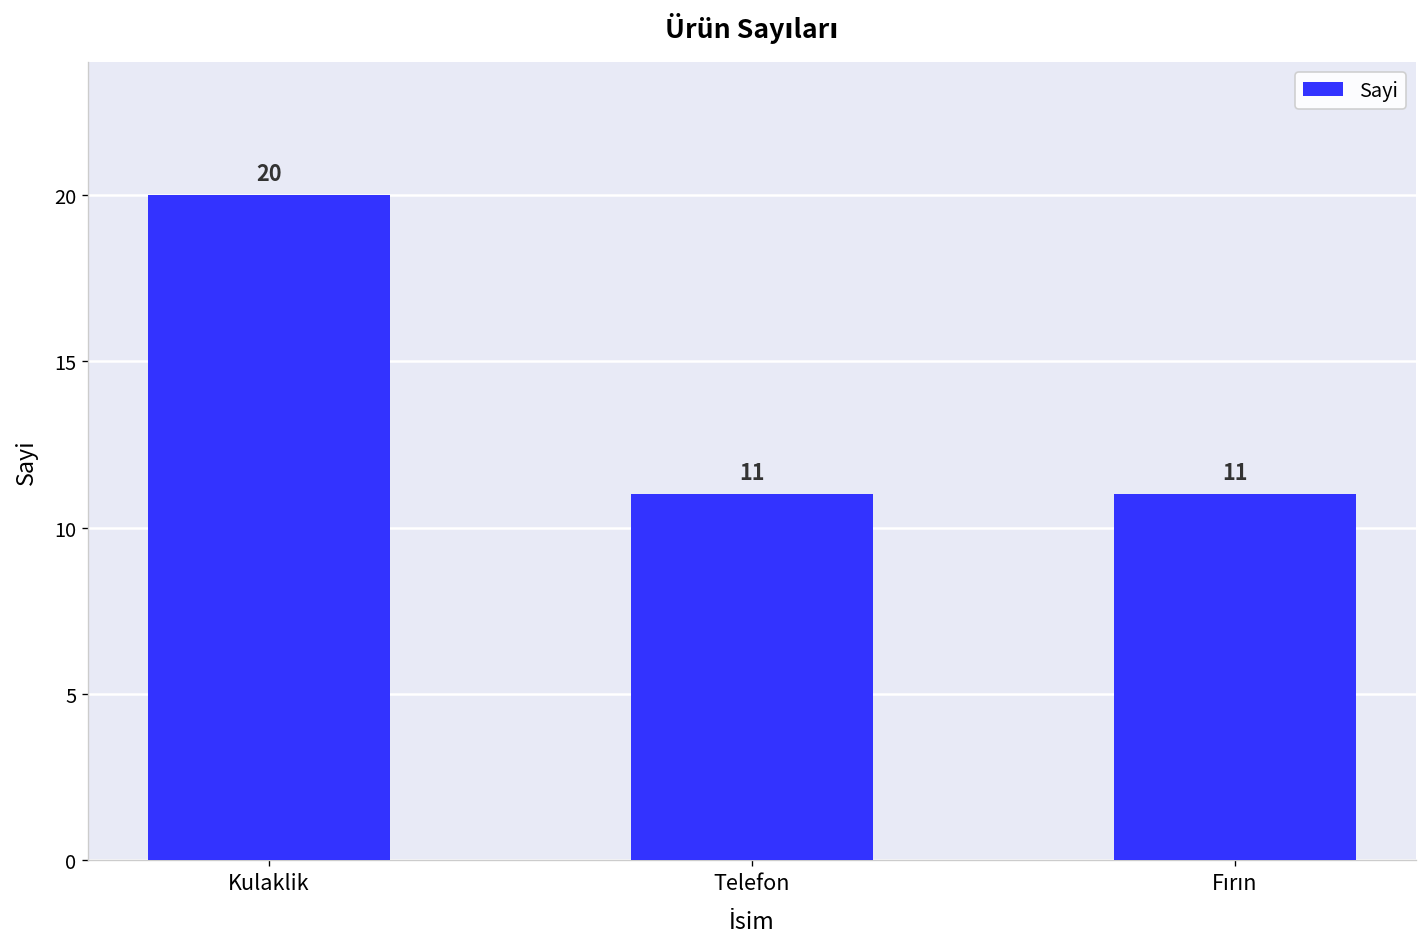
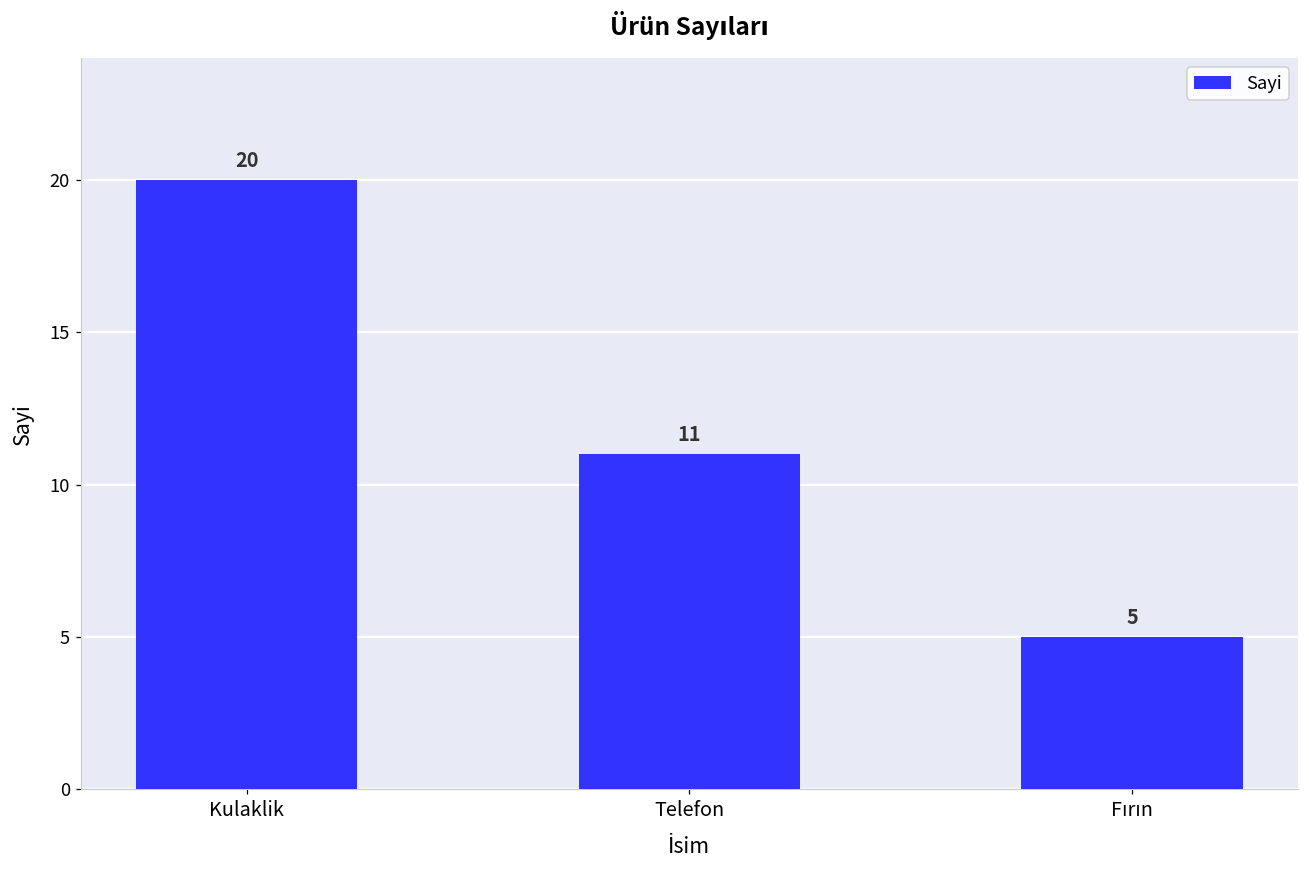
Fırın: 11 -> 5
